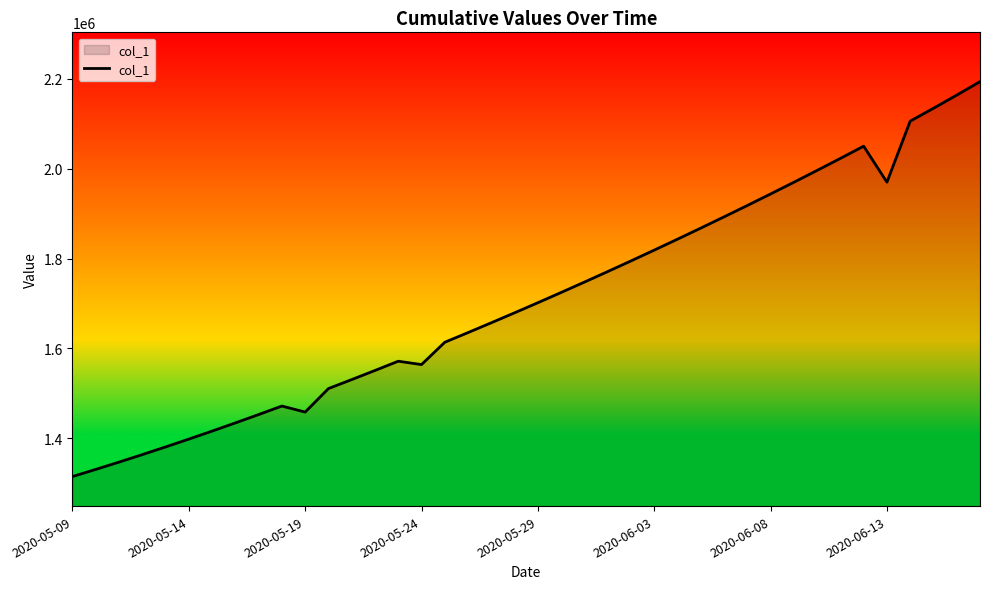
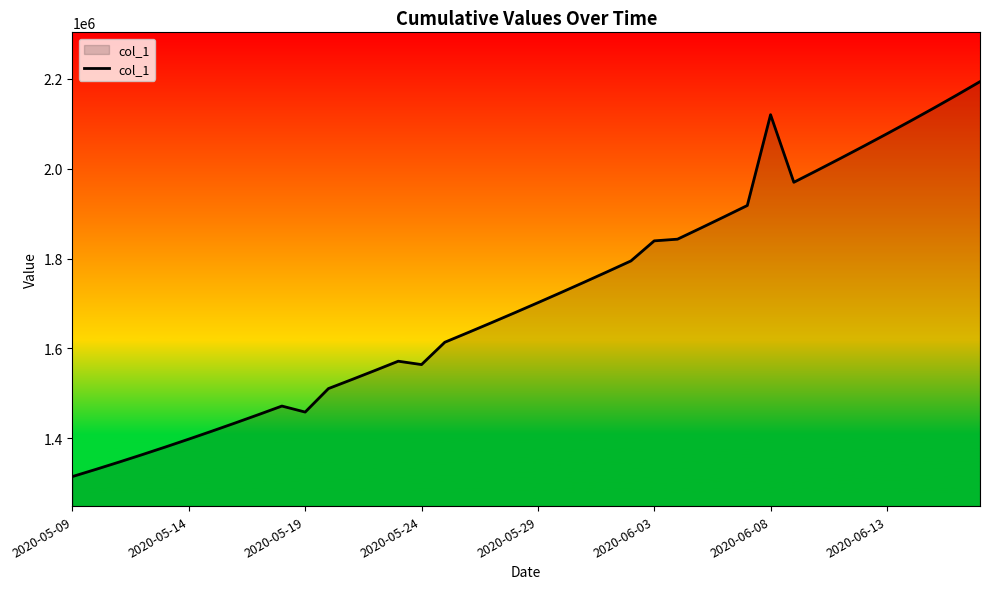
2020-06-03: 1820000 -> 1840000
2020-06-08: 1940000 -> 2120000
2020-06-13: 1970000 -> 2080000
